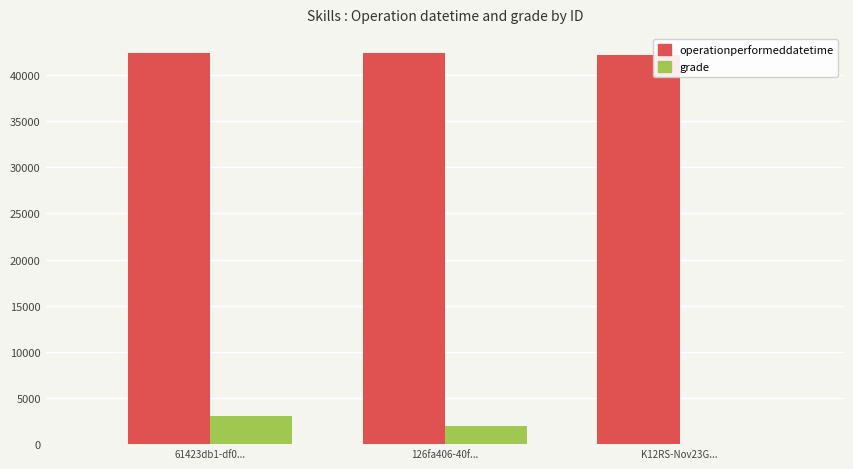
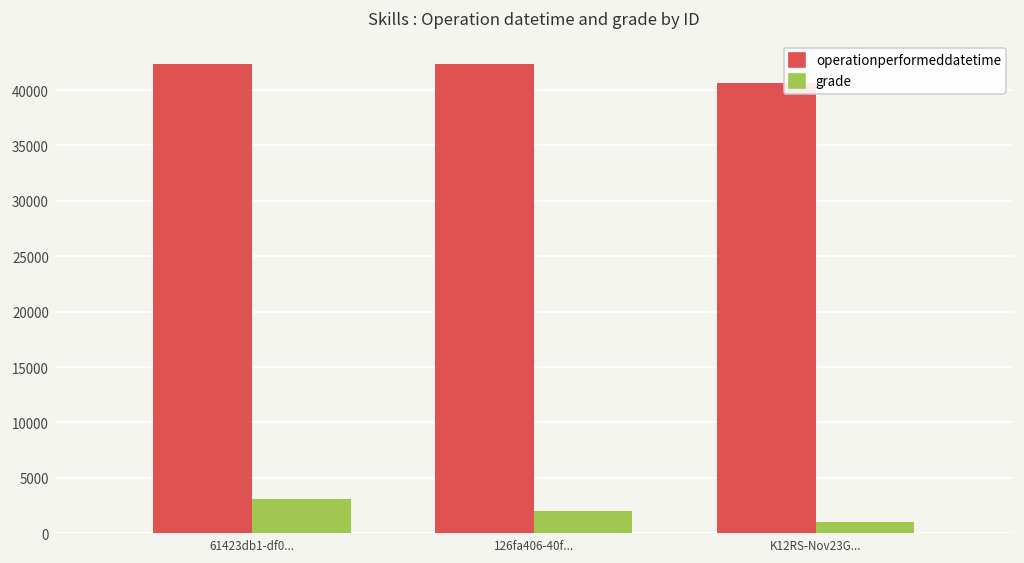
operationperformeddatetime, K12RS-Nov23G...: 42000 -> 41000
grade, K12RS-Nov23G...: 0 -> 1000
